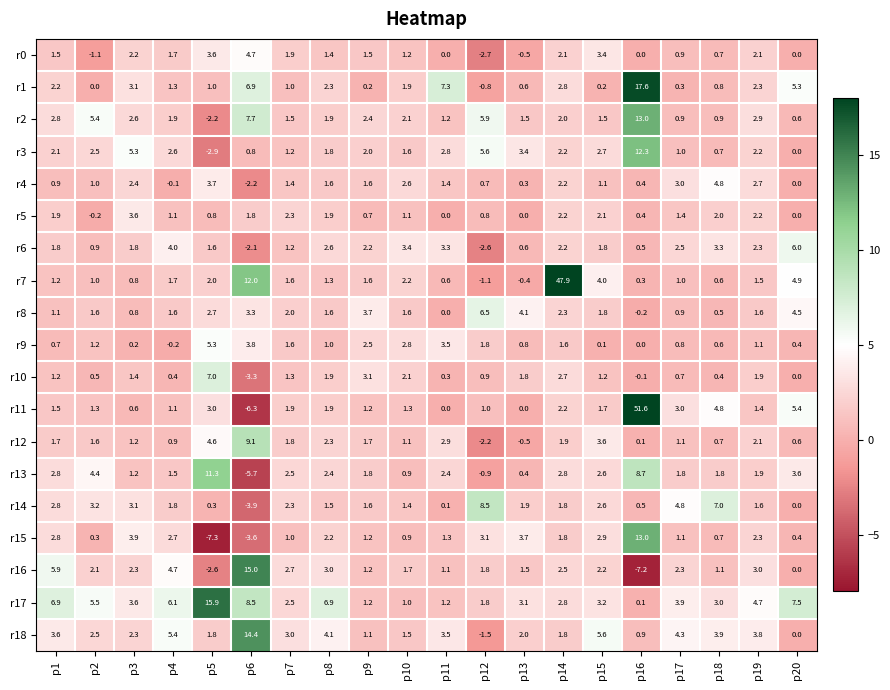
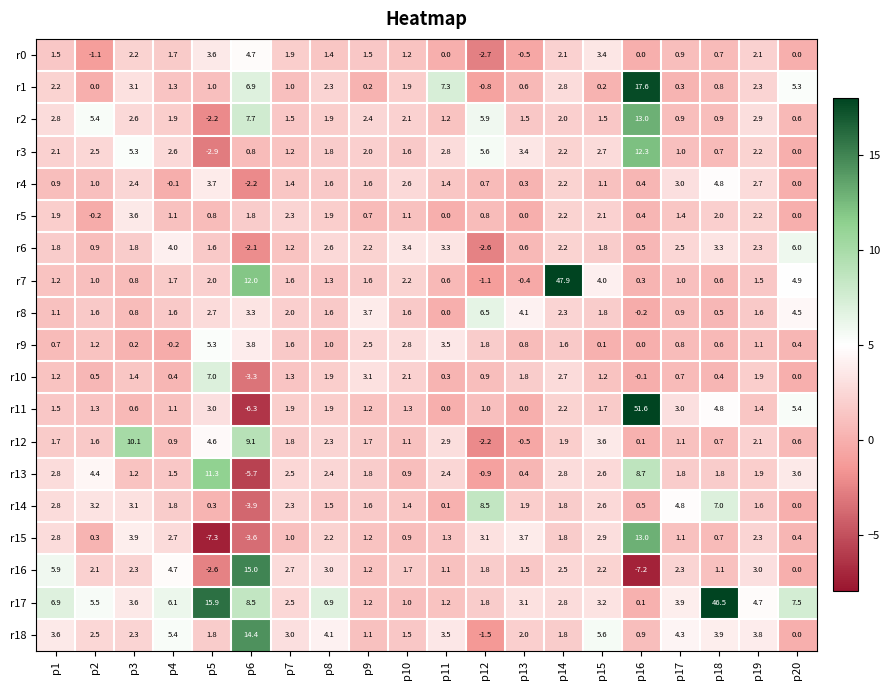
r12, p3: 1.2 -> 10.1
r17, p18: 3.0 -> 46.5
